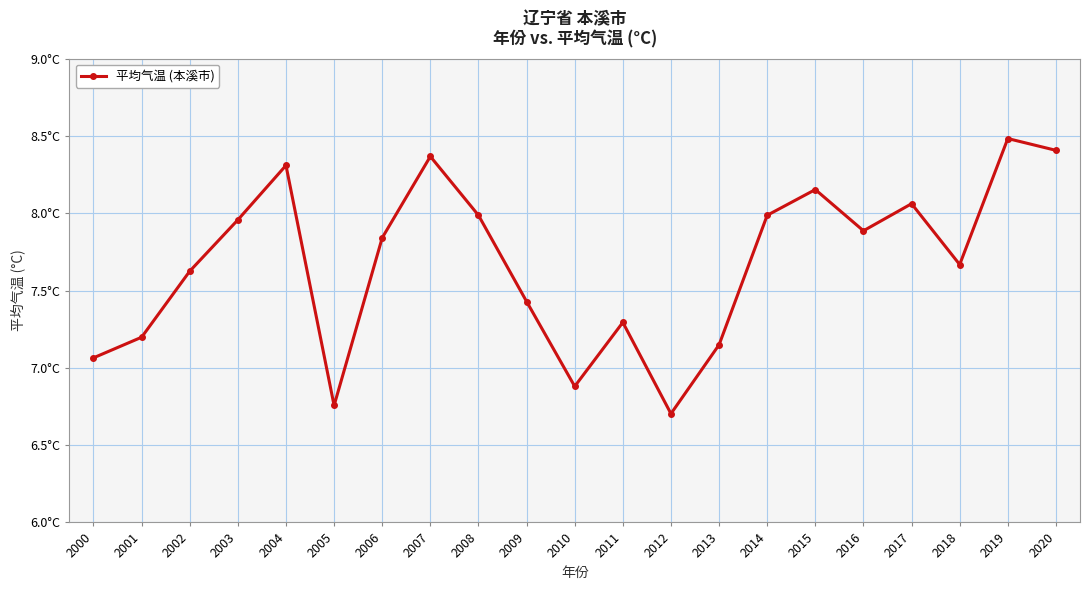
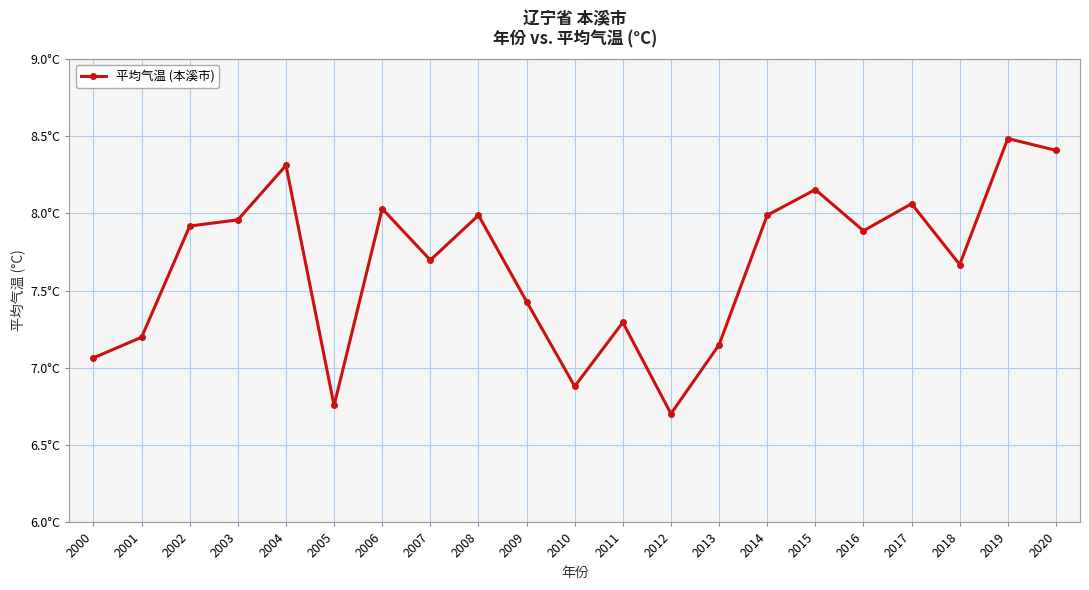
2002: 7.63°C -> 7.92°C
2006: 7.84°C -> 8.03°C
2007: 8.37°C -> 7.70°C
